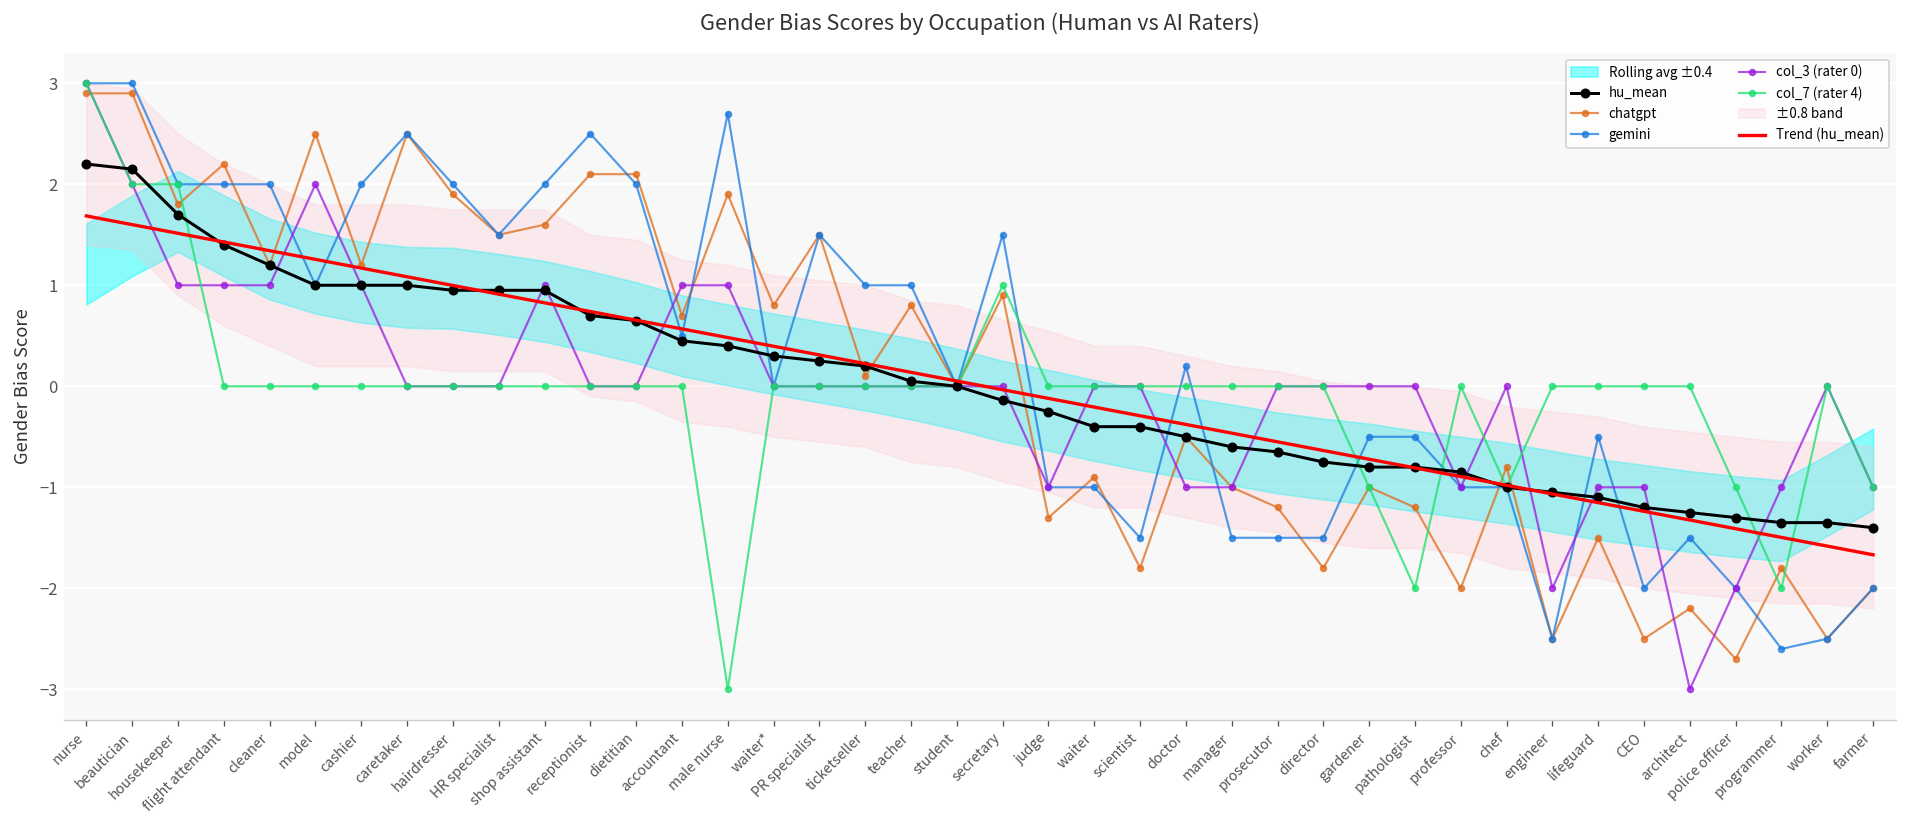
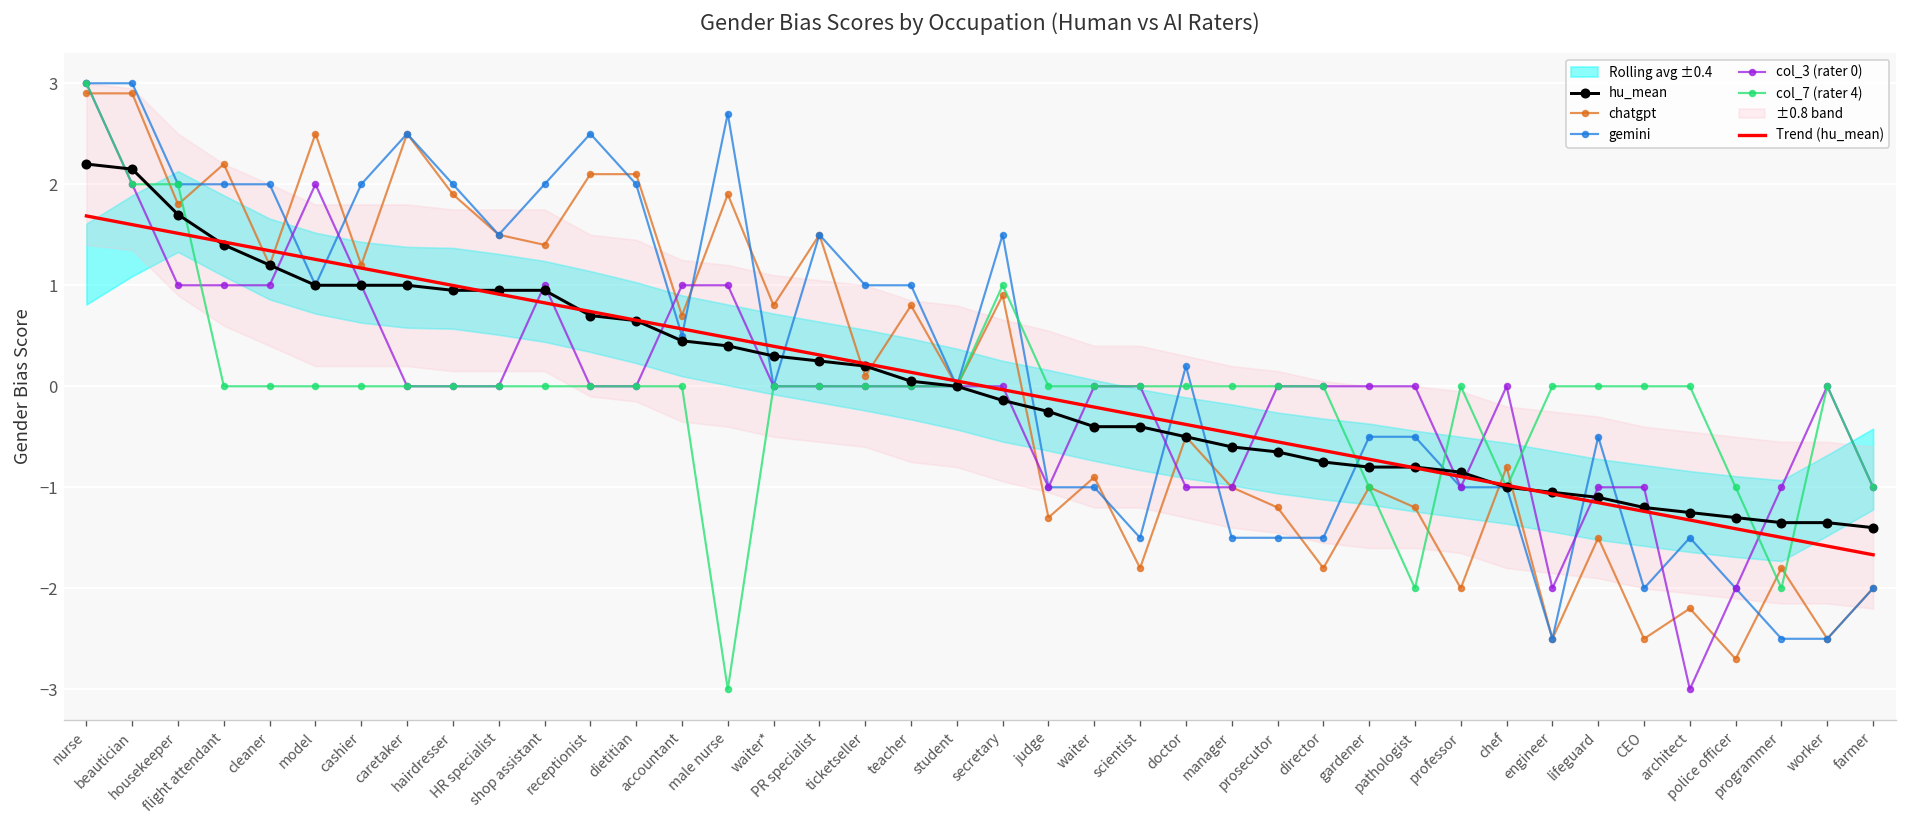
chatgpt, shop assistant: 1.6 -> 1.4
gemini, programmer: -2.6 -> -2.5
